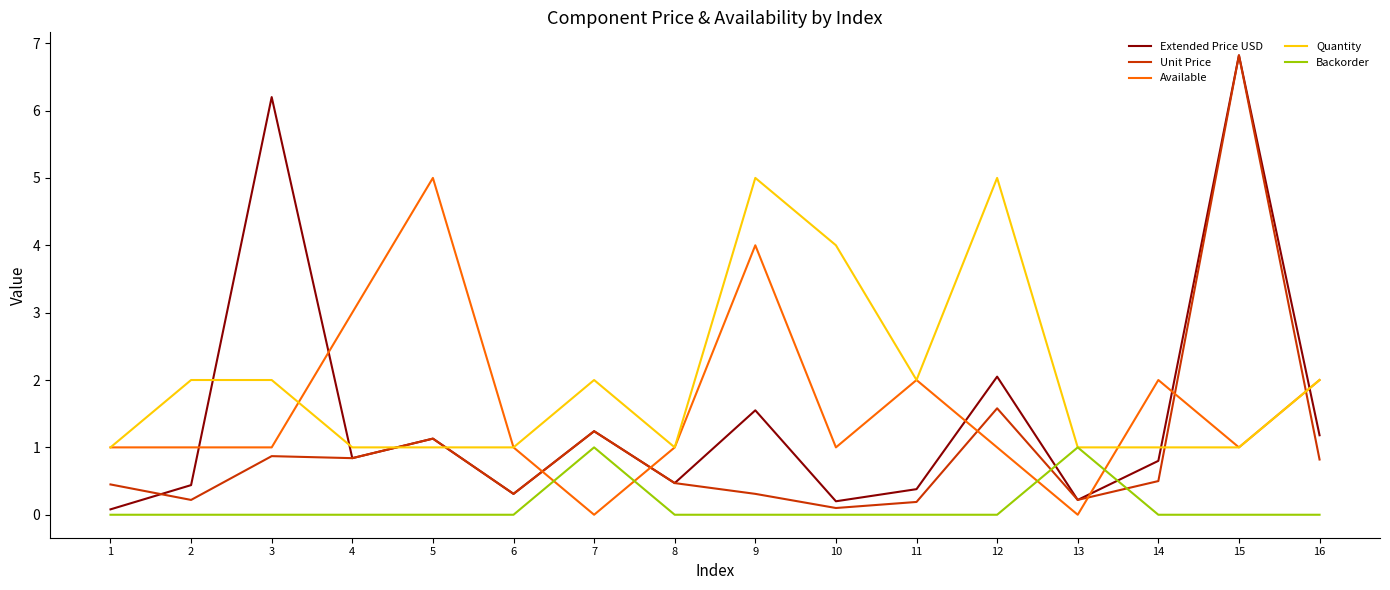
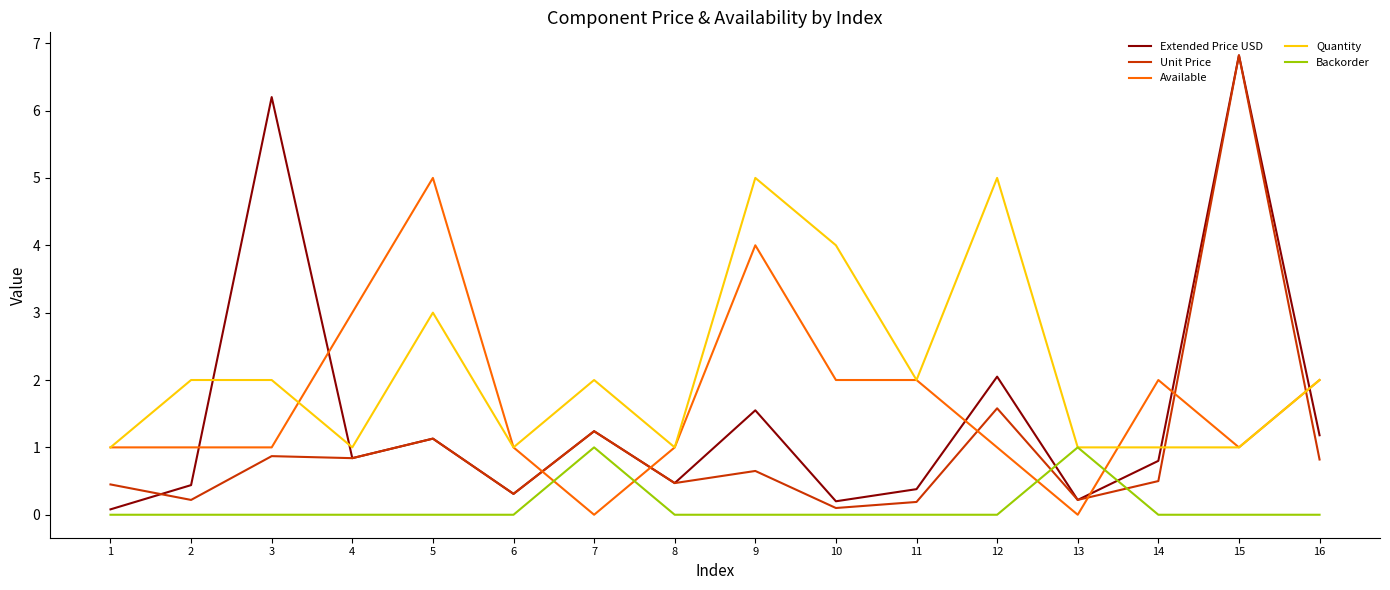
Quantity, 5: 1 -> 3
Unit Price, 9: 0.3 -> 0.7
Available, 10: 1 -> 2
